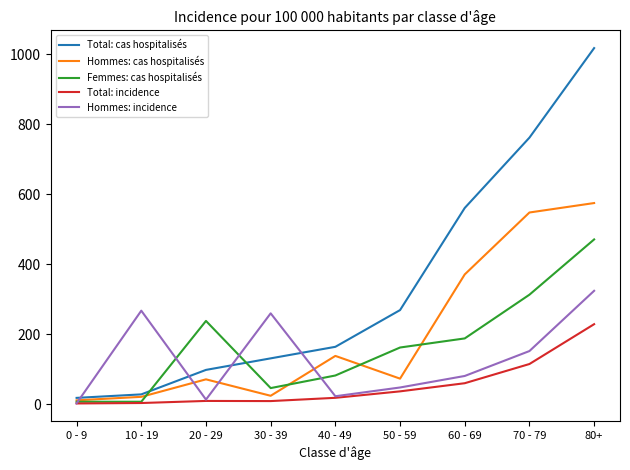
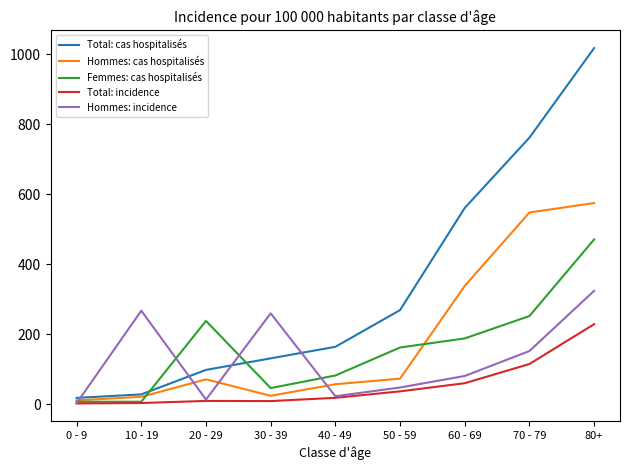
Hommes: cas hospitalisés, 40 - 49: 140 -> 60
Hommes: cas hospitalisés, 60 - 69: 370 -> 340
Femmes: cas hospitalisés, 70 - 79: 310 -> 250
